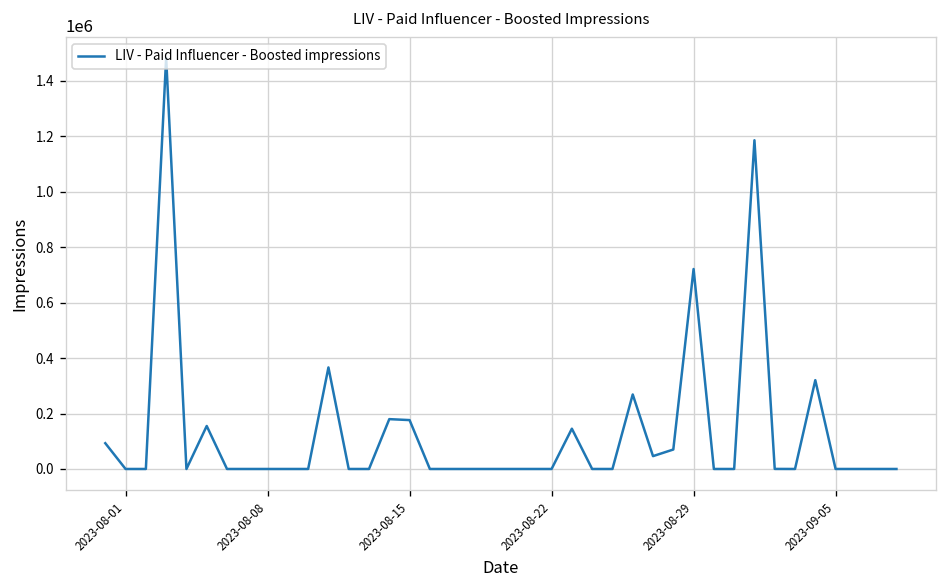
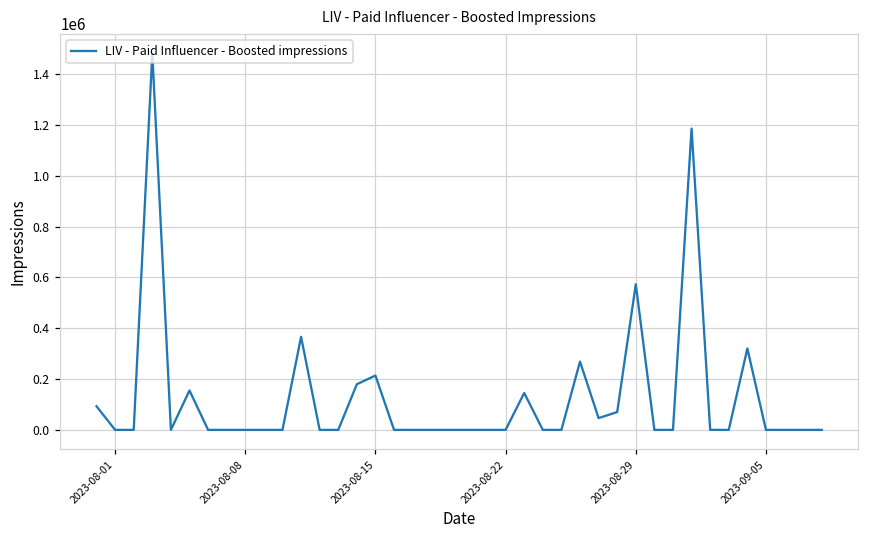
2023-08-15: 180000 -> 210000
2023-08-29: 720000 -> 570000
